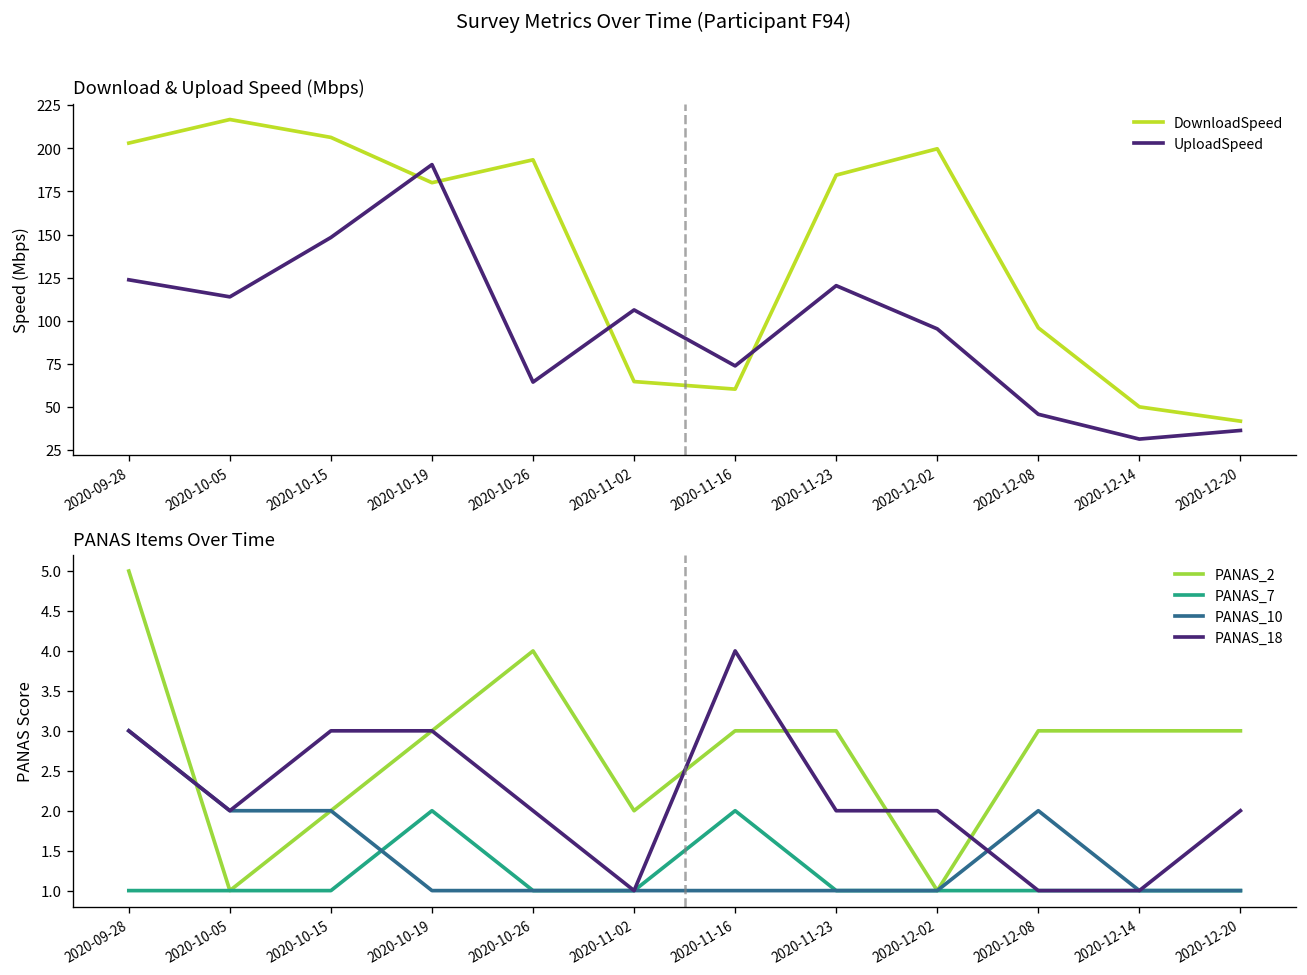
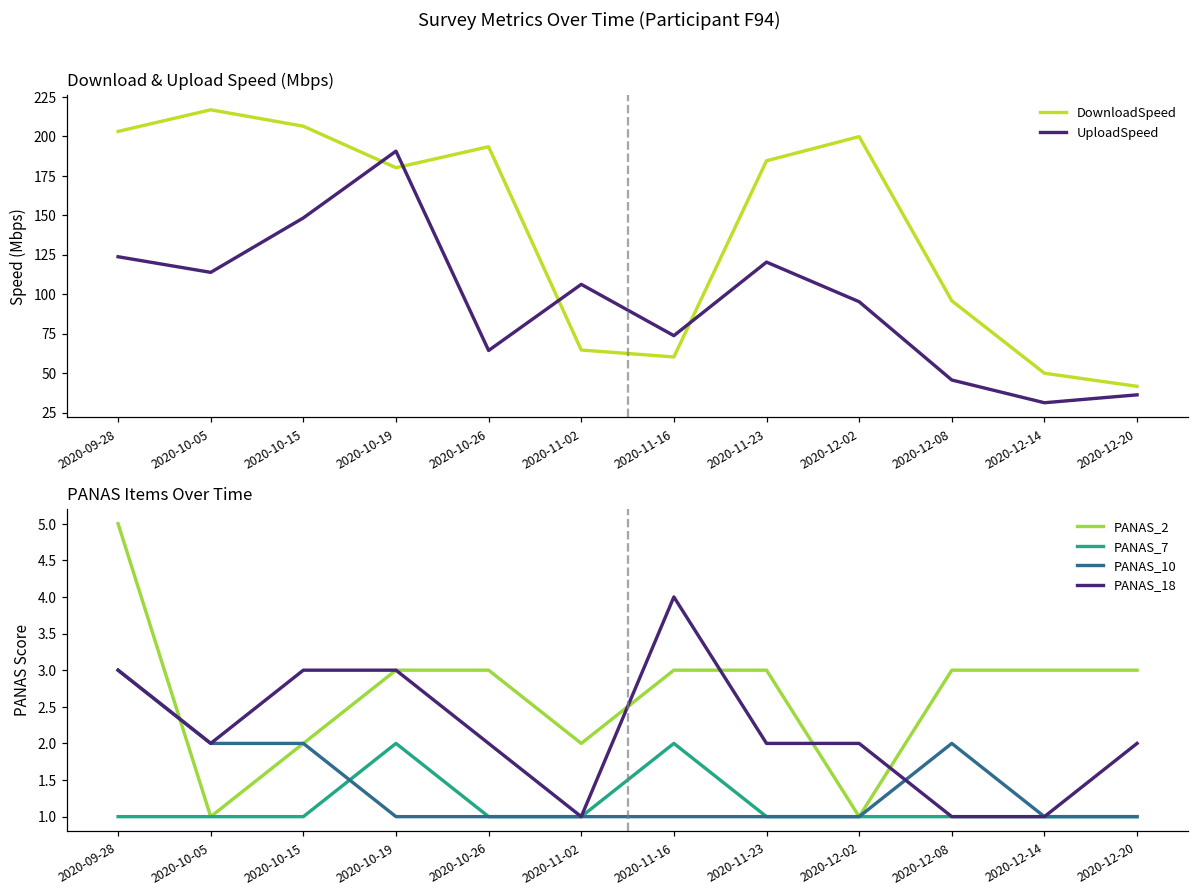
PANAS Items Over Time, PANAS_2, 2020-10-26: 4 -> 3
